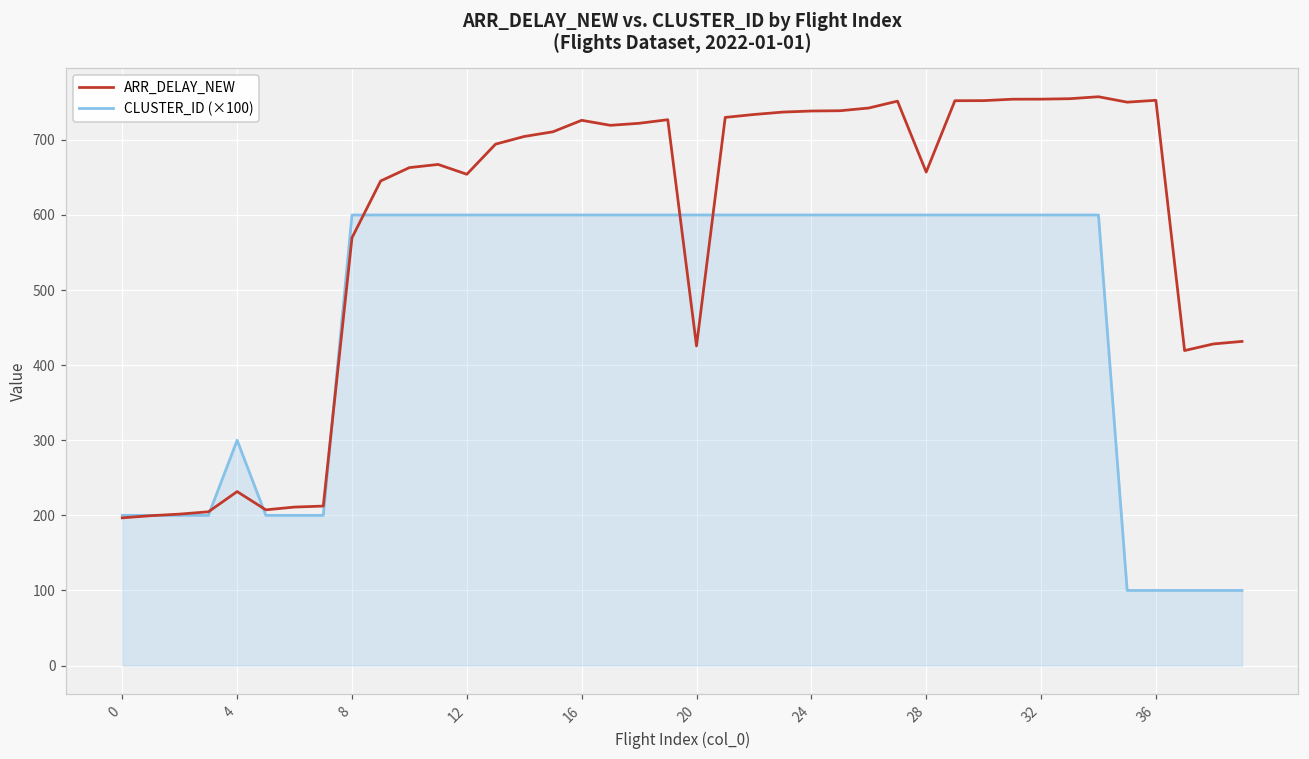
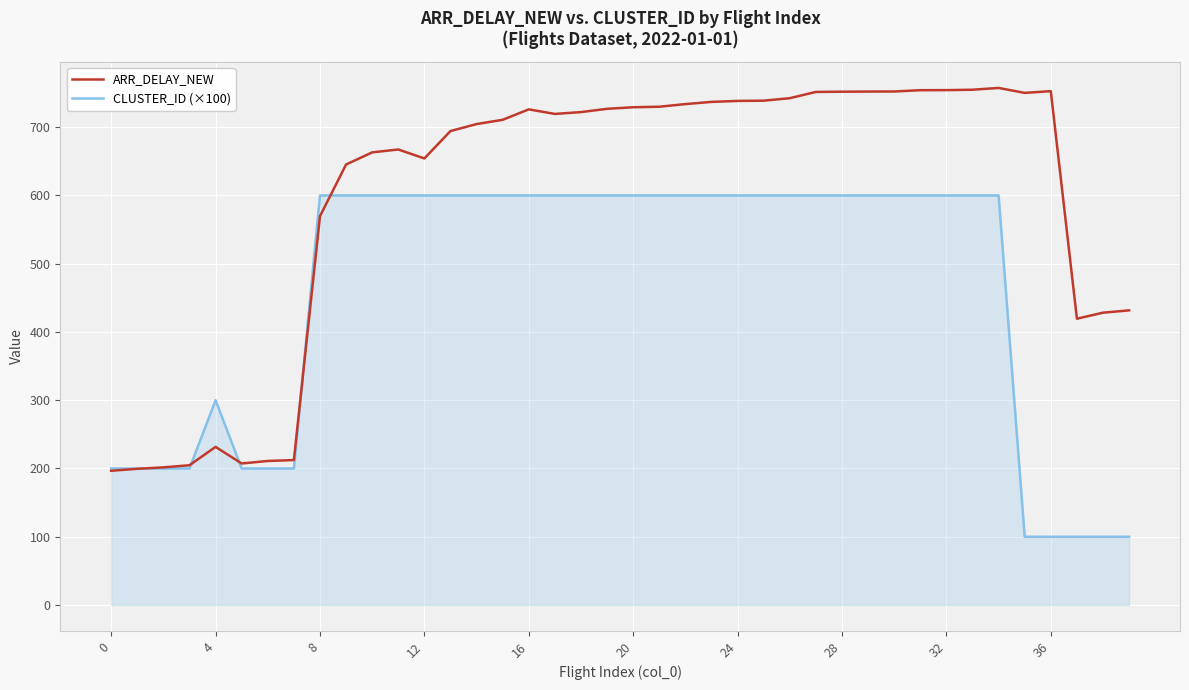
ARR_DELAY_NEW, 20: 430 -> 730
ARR_DELAY_NEW, 28: 660 -> 750
